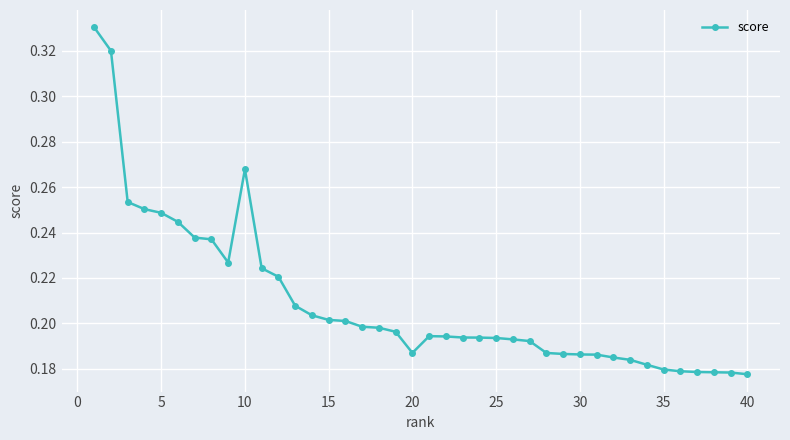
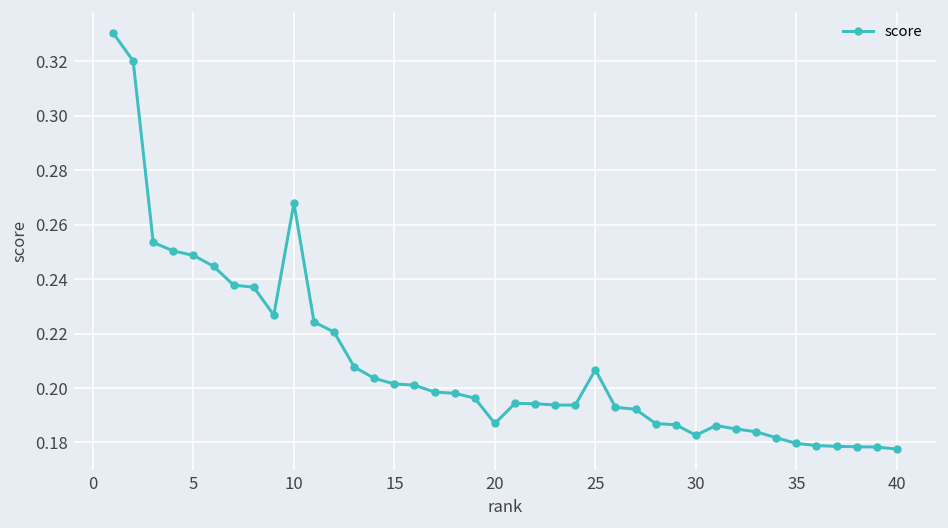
25: 0.194 -> 0.207
30: 0.186 -> 0.183
